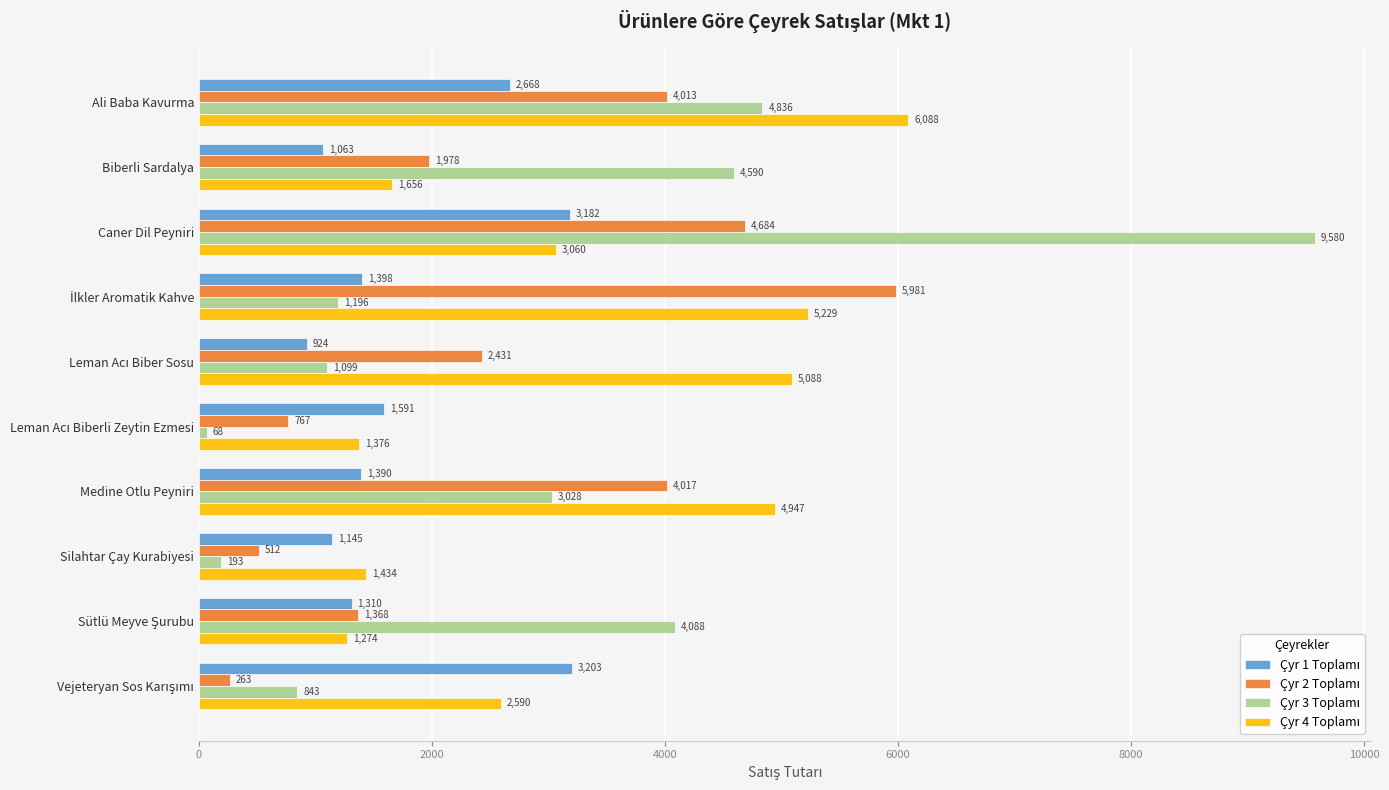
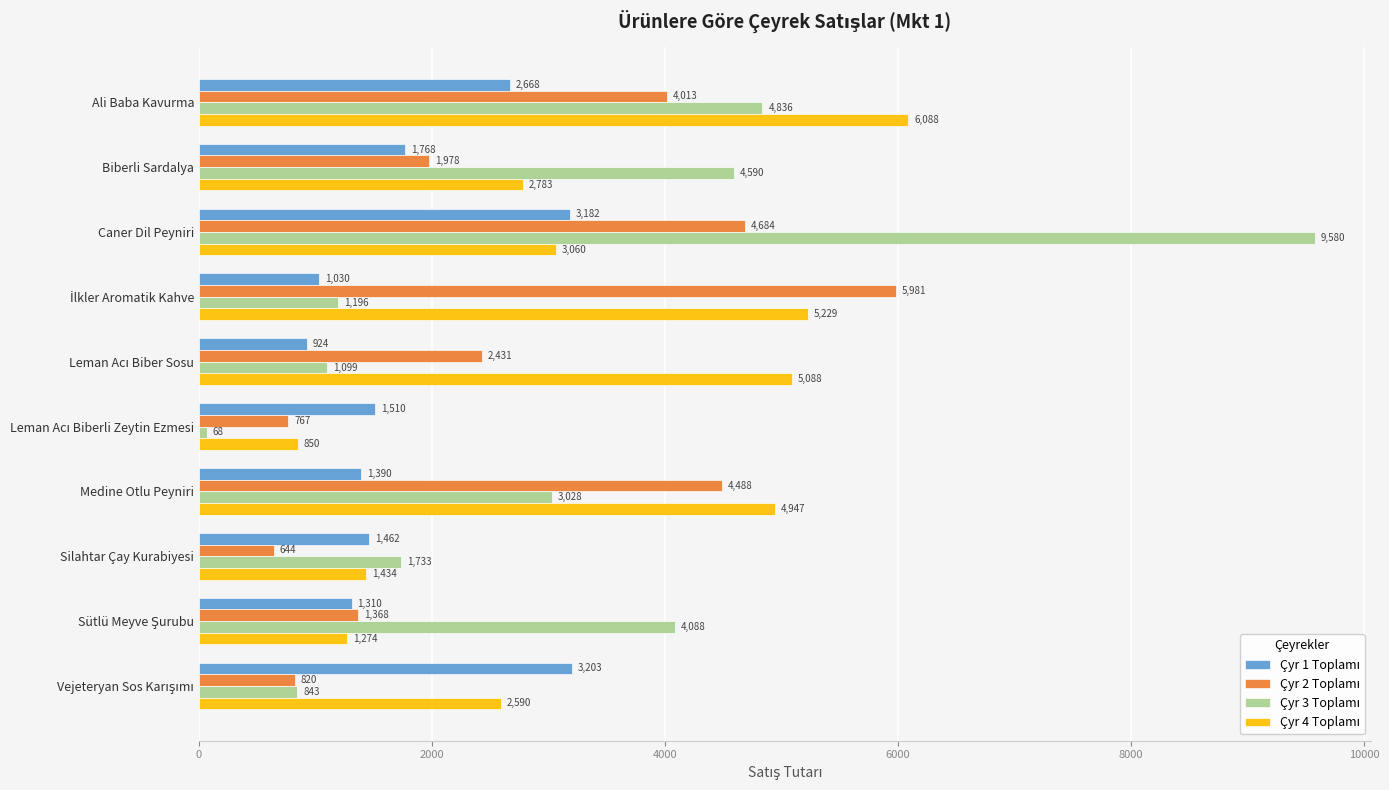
Çyr 1 Toplamı, Biberli Sardalya: 1,063 -> 1,768
Çyr 4 Toplamı, Biberli Sardalya: 1,656 -> 2,783
Çyr 1 Toplamı, İlkler Aromatik Kahve: 1,398 -> 1,030
Çyr 1 Toplamı, Leman Acı Biberli Zeytin Ezmesi: 1,591 -> 1,510
Çyr 4 Toplamı, Leman Acı Biberli Zeytin Ezmesi: 1,376 -> 850
Çyr 2 Toplamı, Medine Otlu Peyniri: 4,017 -> 4,488
Çyr 1 Toplamı, Silahtar Çay Kurabiyesi: 1,145 -> 1,462
Çyr 2 Toplamı, Silahtar Çay Kurabiyesi: 512 -> 644
Çyr 3 Toplamı, Silahtar Çay Kurabiyesi: 193 -> 1,733
Çyr 2 Toplamı, Vejeteryan Sos Karışımı: 263 -> 820
